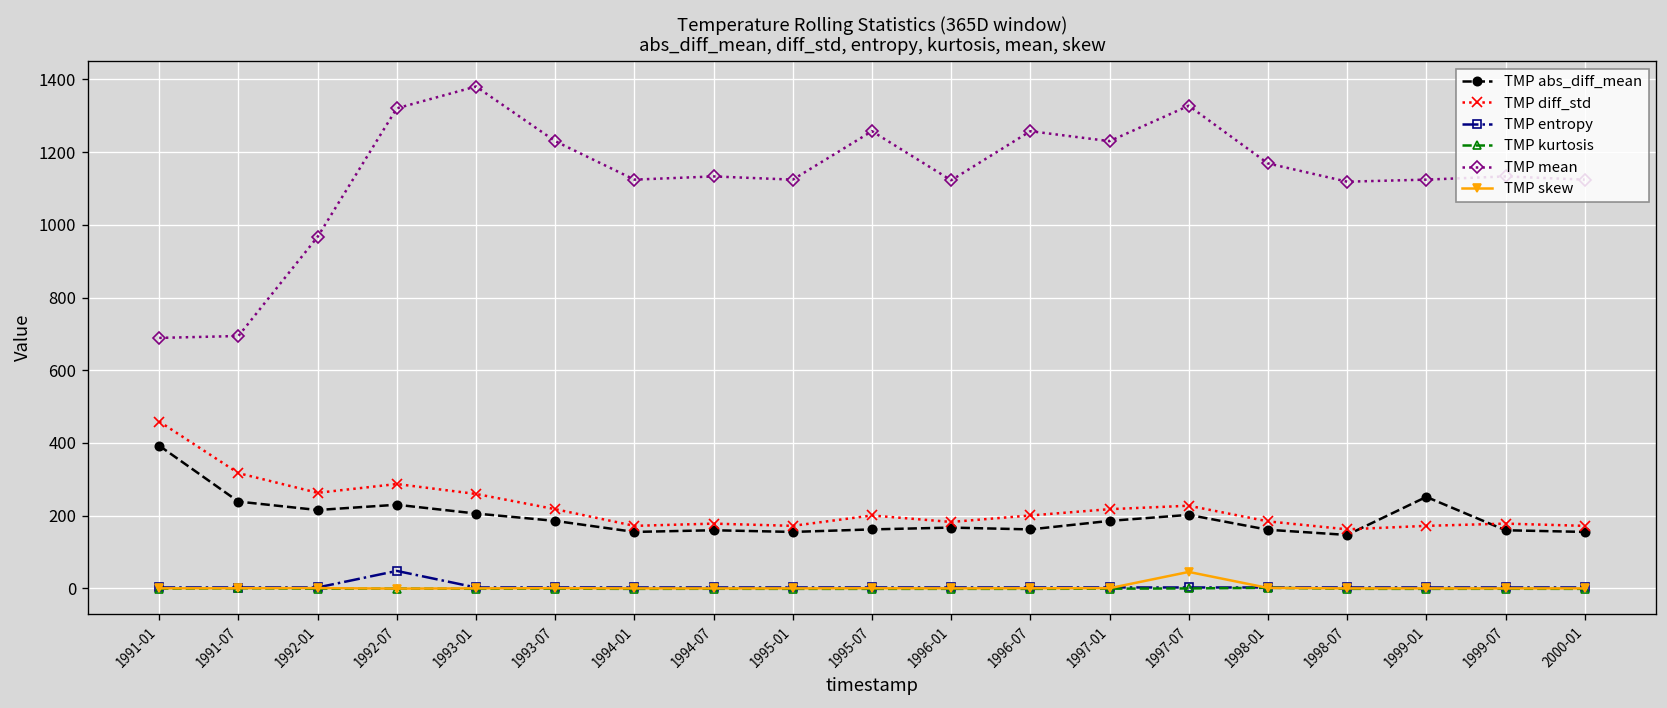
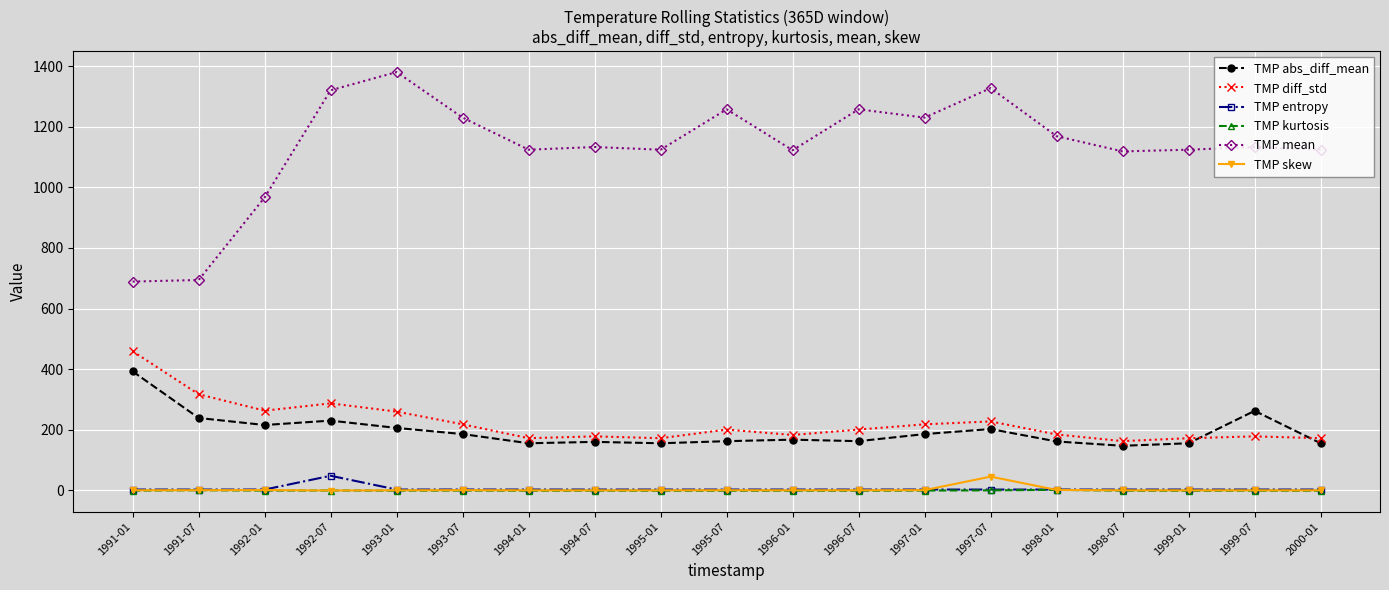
TMP abs_diff_mean, 1999-01: 250 -> 160
TMP abs_diff_mean, 1999-07: 160 -> 260
